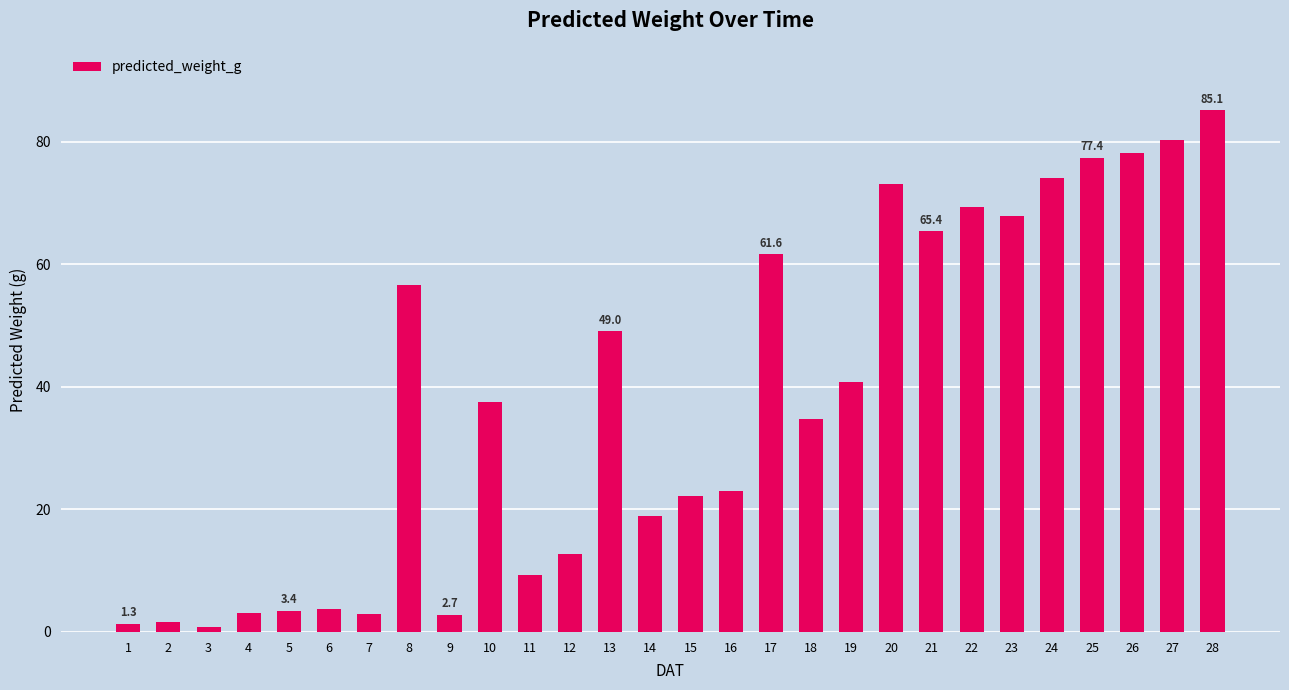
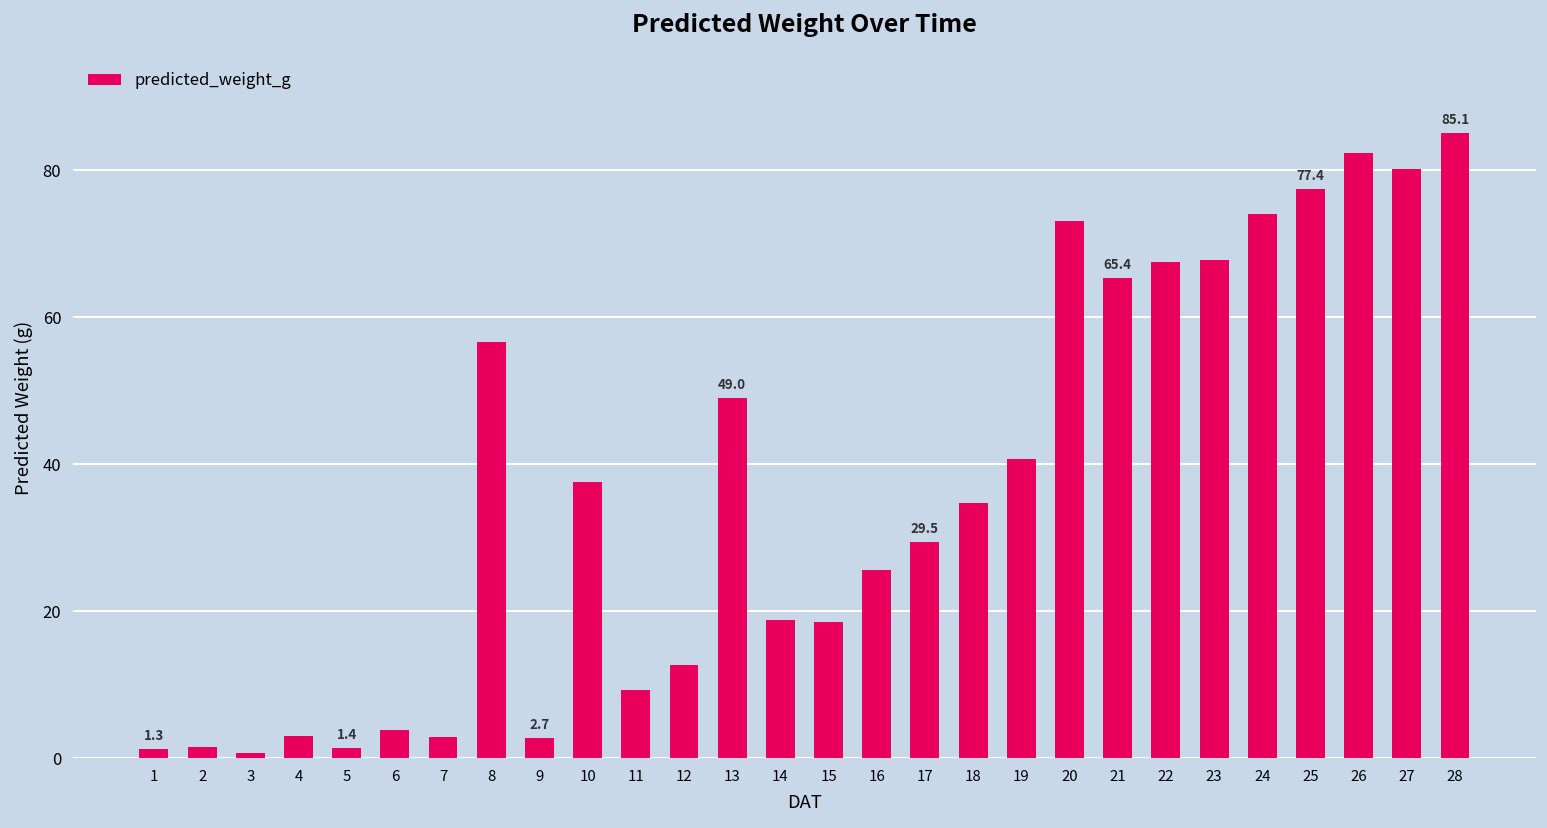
5: 3.4 -> 1.4
15: 22 -> 19
16: 23 -> 26
17: 61.6 -> 29.5
22: 69 -> 67
26: 78 -> 82
